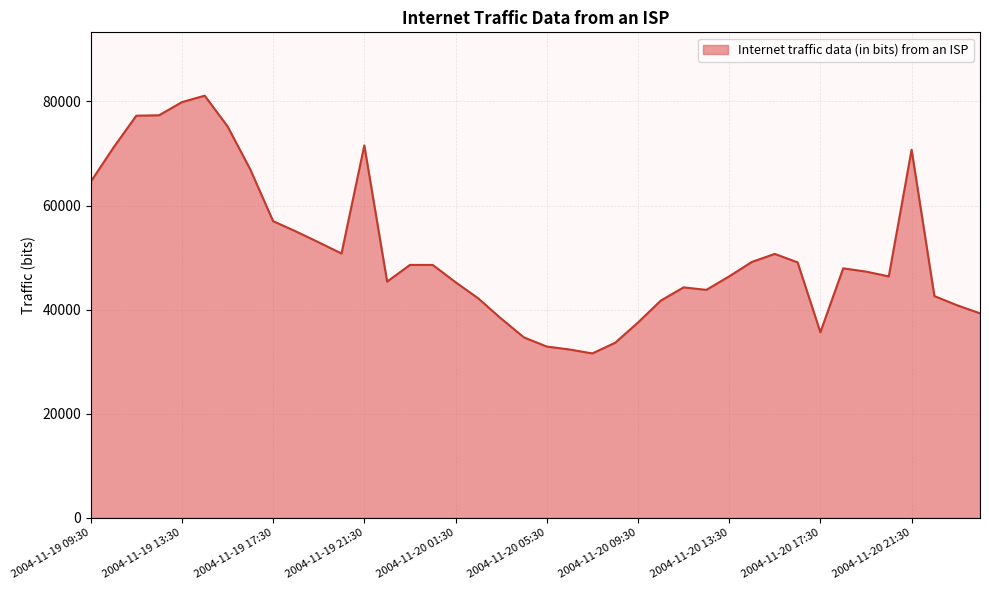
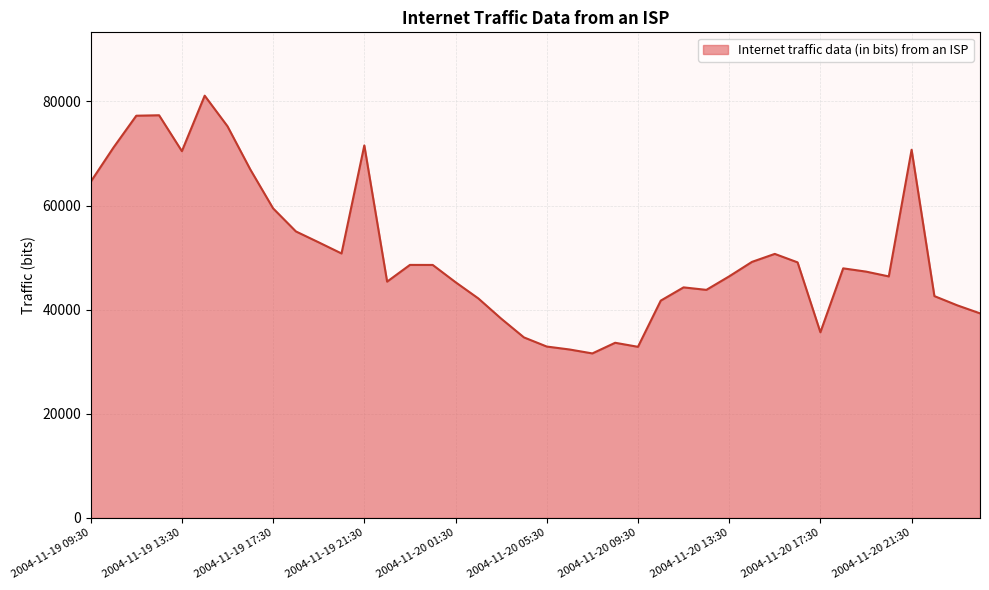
2004-11-19 13:30: 80000 -> 70000
2004-11-19 17:30: 57000 -> 59000
2004-11-20 09:30: 38000 -> 33000
